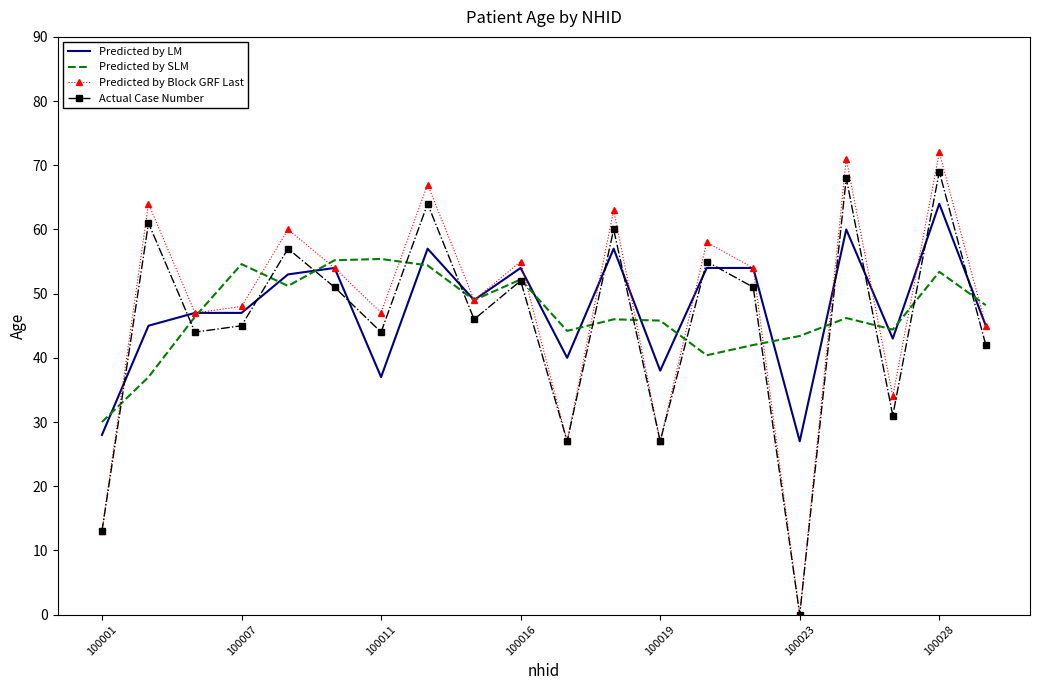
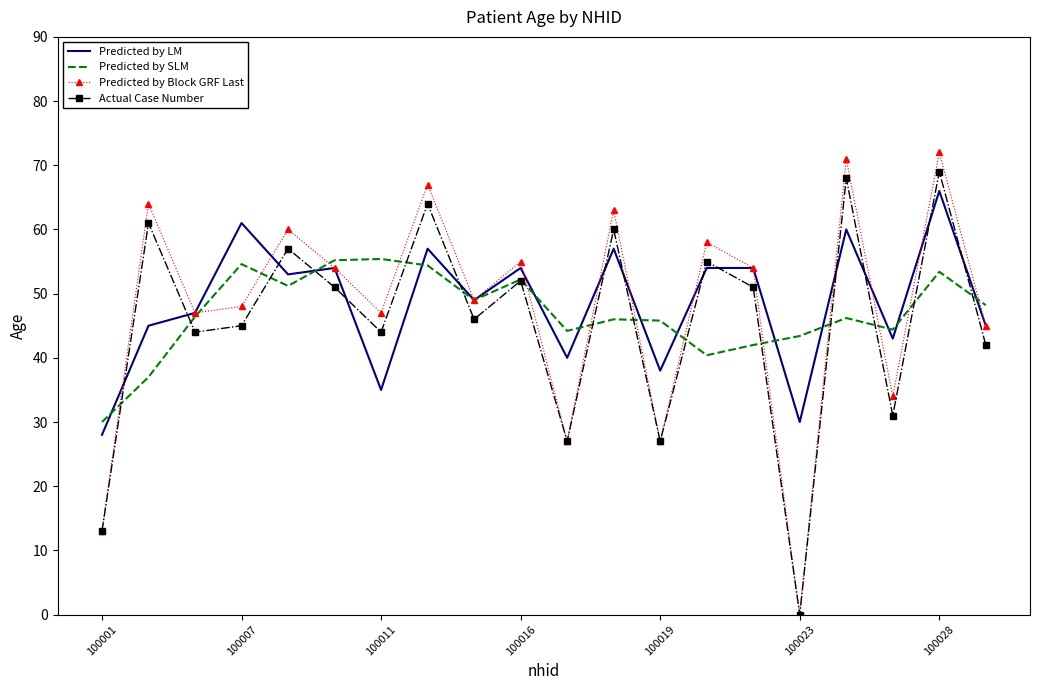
Predicted by LM, 100007: 47 -> 61
Predicted by LM, 100011: 37 -> 35
Predicted by LM, 100023: 27 -> 30
Predicted by LM, 100028: 64 -> 66
